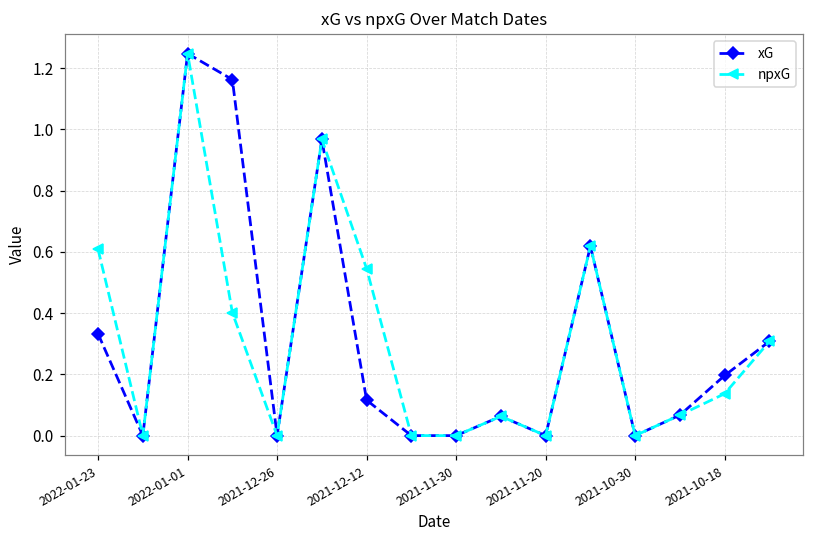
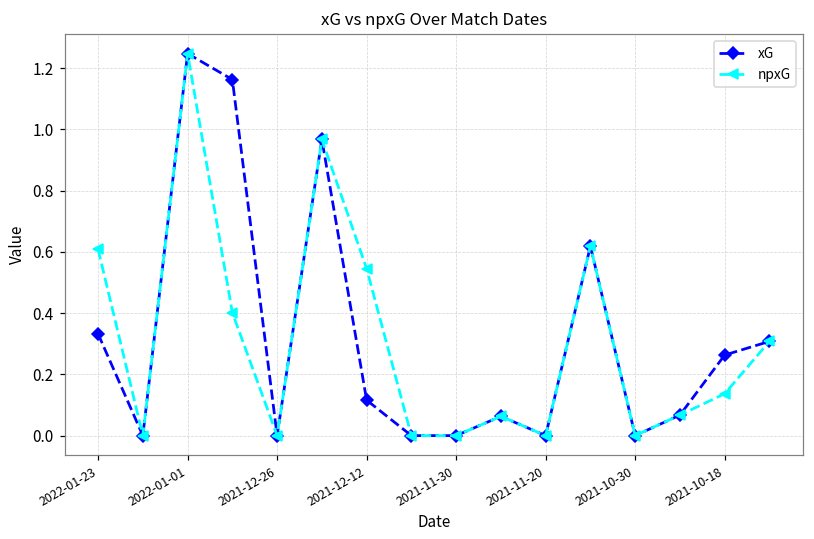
xG, 2021-10-18: 0.20 -> 0.26
